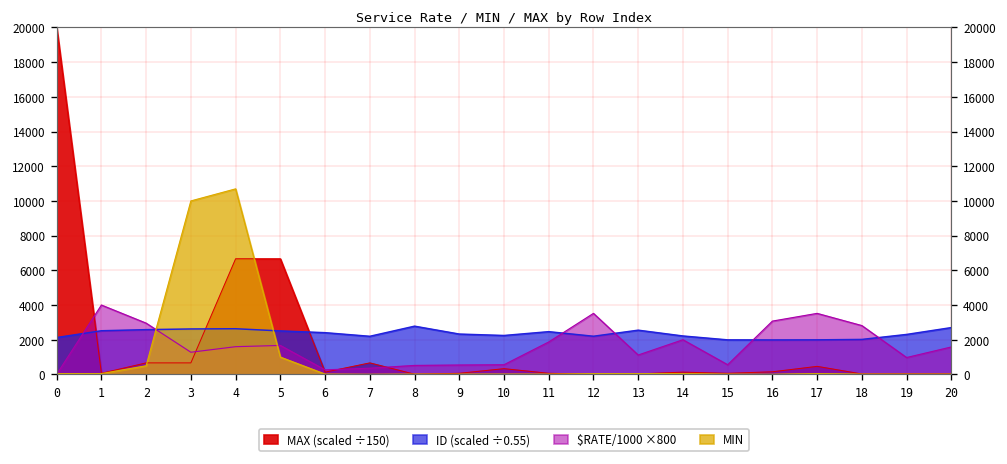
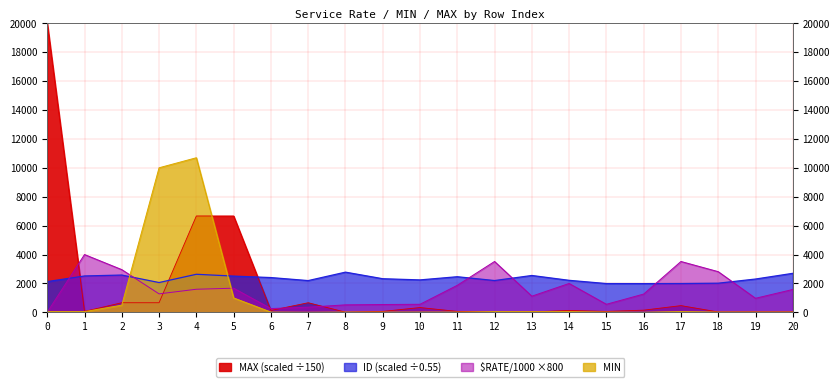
ID (scaled ÷0.55), 3: 2600 -> 2100
$RATE/1000 ×800, 16: 3100 -> 1300
